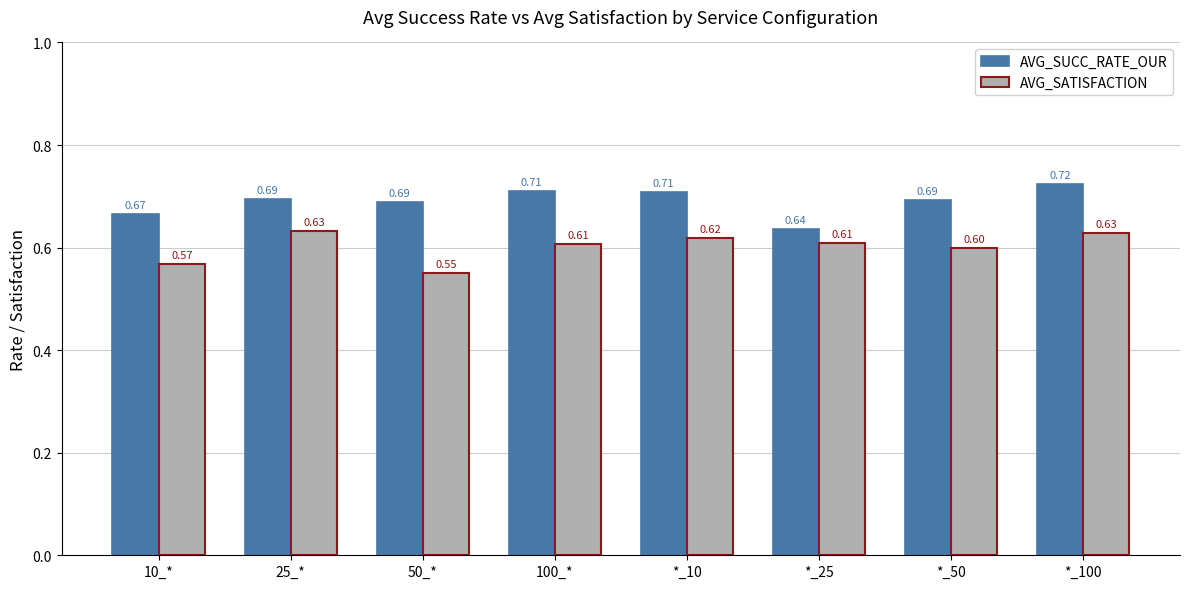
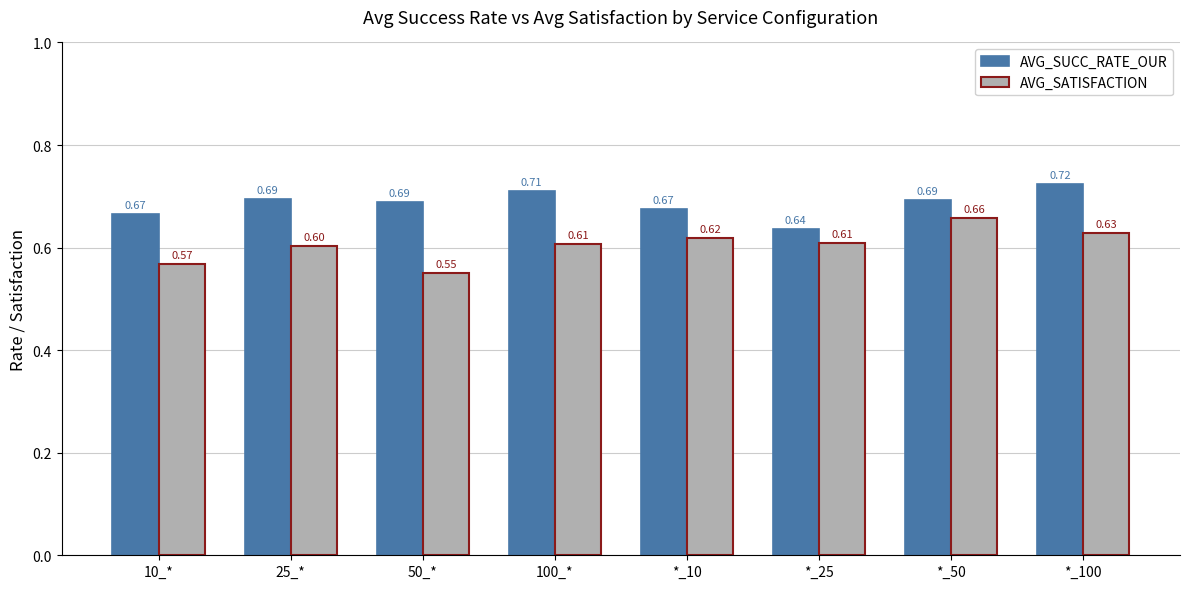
AVG_SATISFACTION, 25_*: 0.63 -> 0.60
AVG_SUCC_RATE_OUR, *_10: 0.71 -> 0.67
AVG_SATISFACTION, *_50: 0.60 -> 0.66
